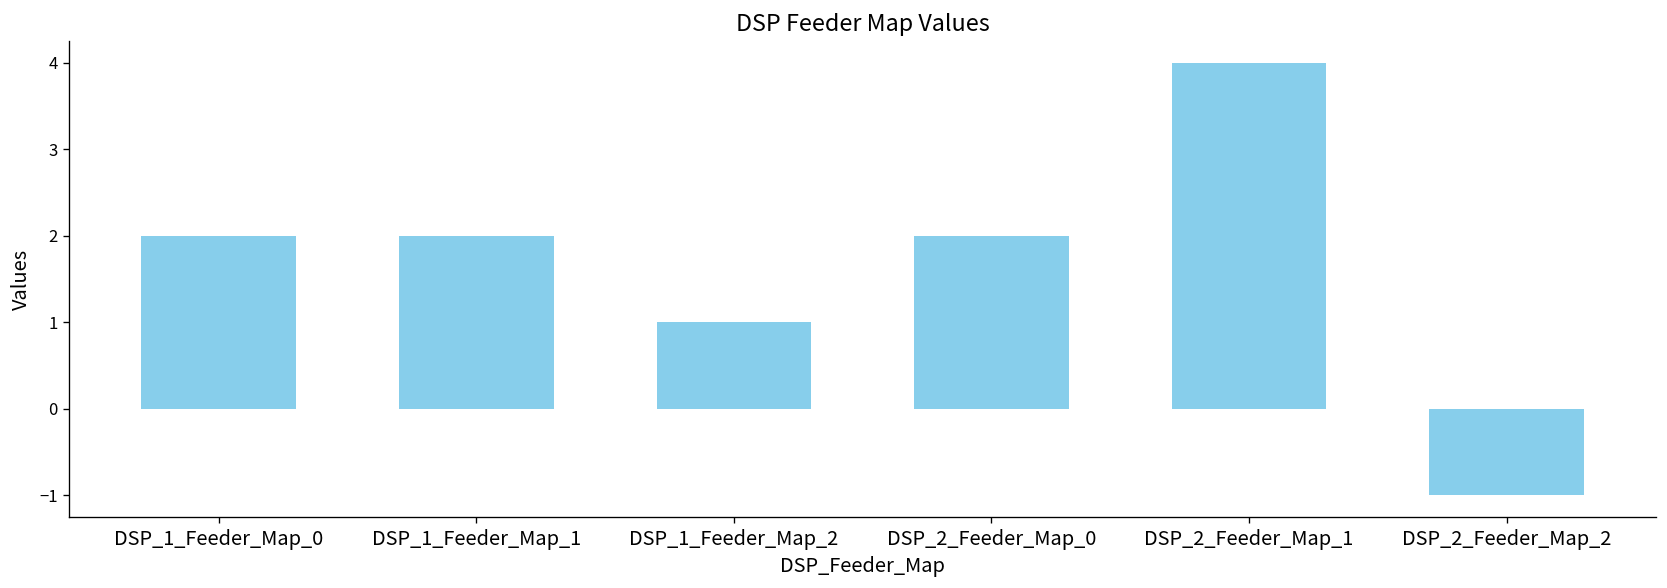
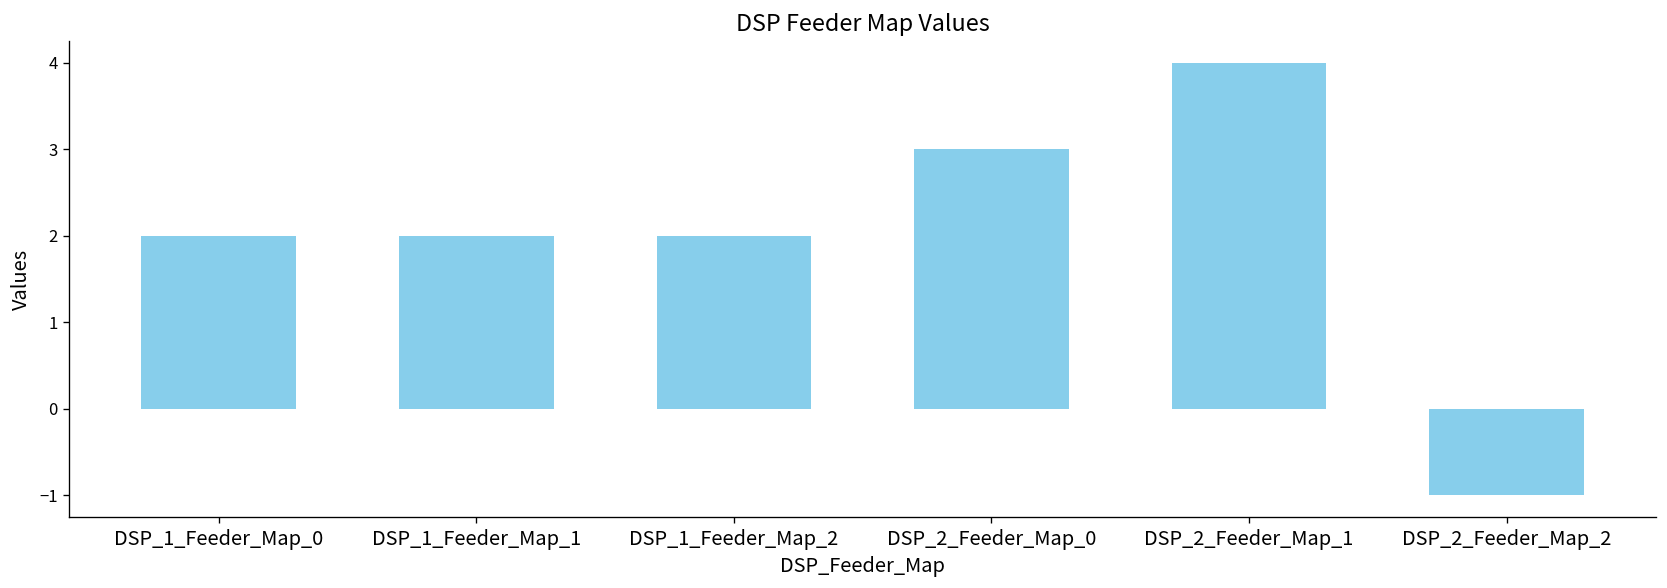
DSP_1_Feeder_Map_2: 1 -> 2
DSP_2_Feeder_Map_0: 2 -> 3
